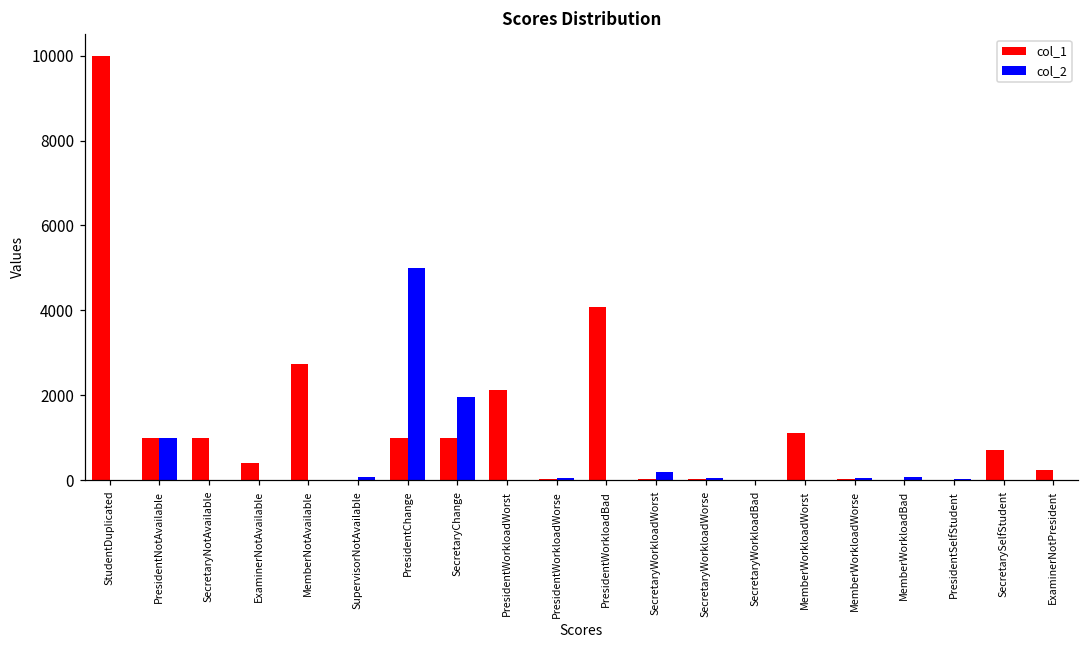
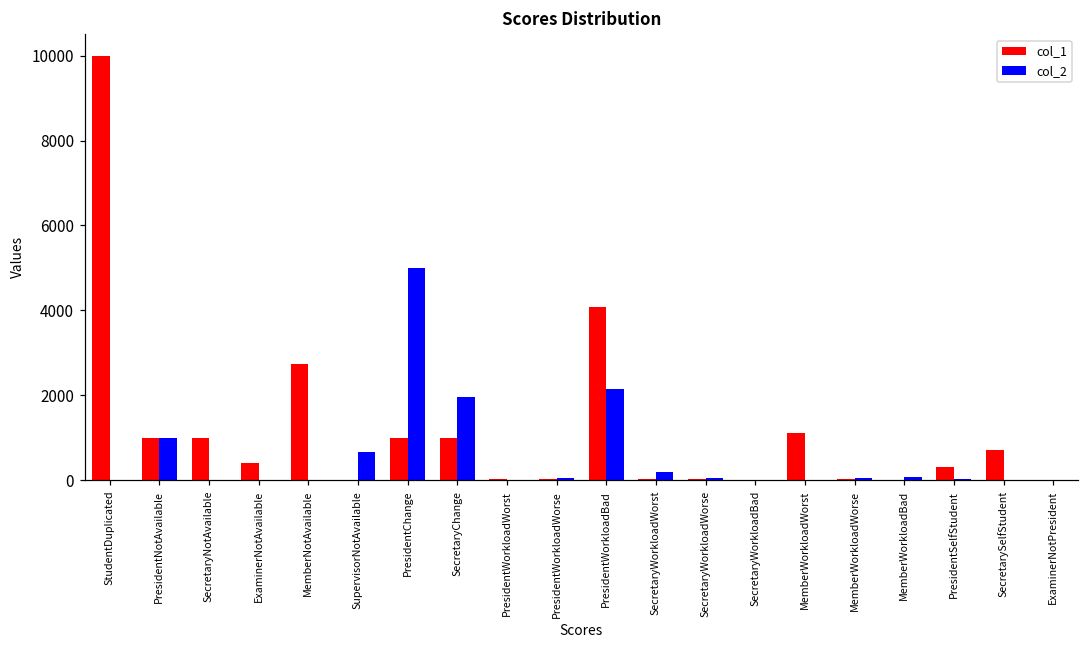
col_2, SupervisorNotAvailable: 100 -> 700
col_1, PresidentWorkloadWorst: 2100 -> 0
col_2, PresidentWorkloadBad: 0 -> 2200
col_1, PresidentSelfStudent: 0 -> 300
col_1, ExaminerNotPresident: 200 -> 0
